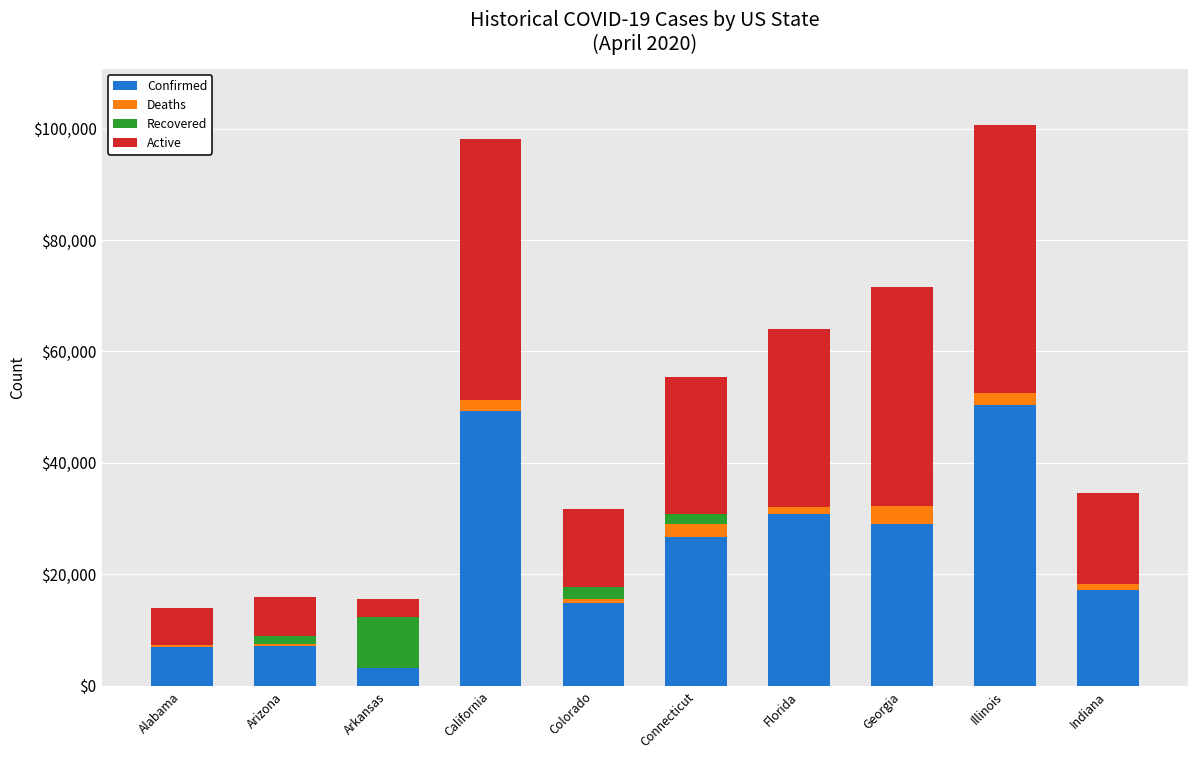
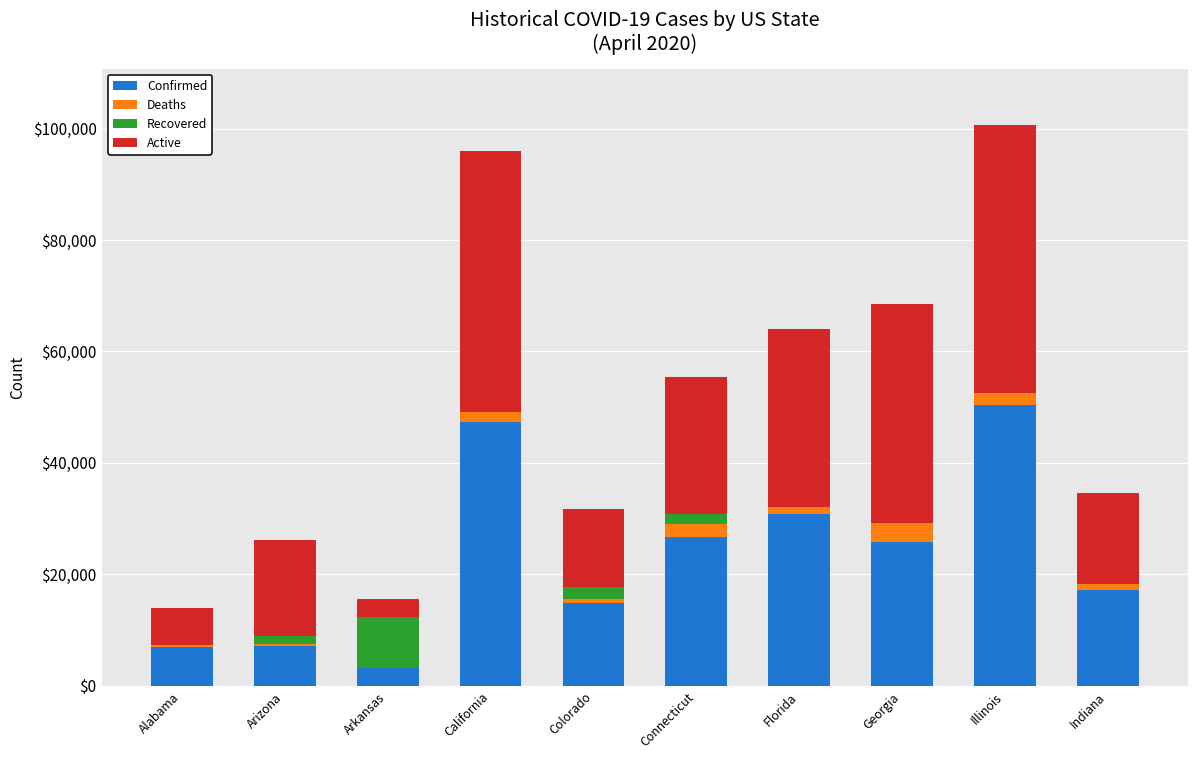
Active, Arizona: $7,000 -> $17,000
Confirmed, California: $49,000 -> $47,000
Confirmed, Georgia: $29,000 -> $26,000
